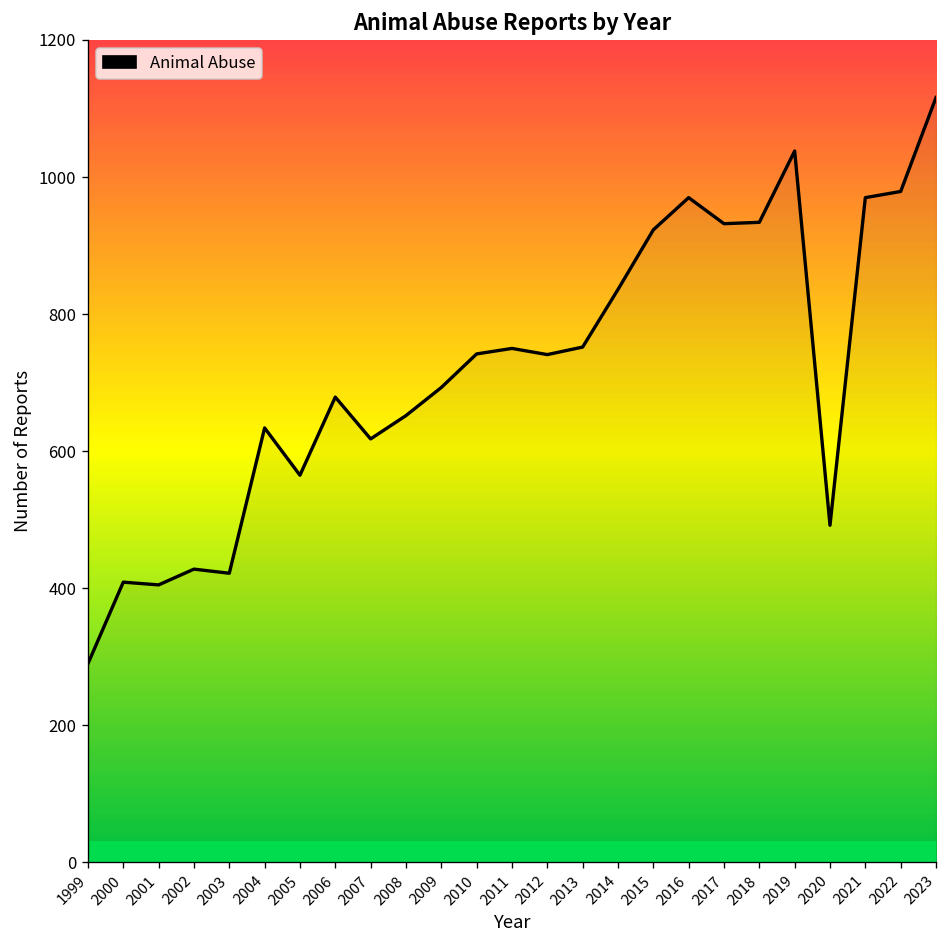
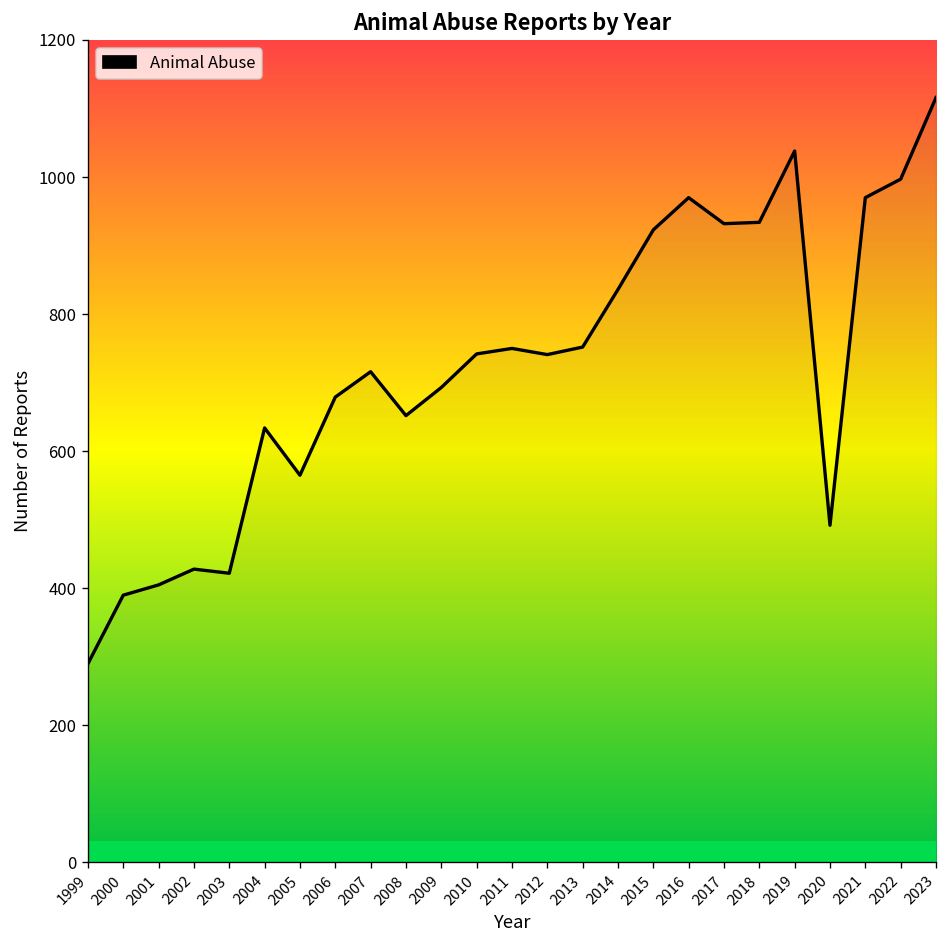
2000: 410 -> 390
2007: 620 -> 720
2022: 980 -> 1000
